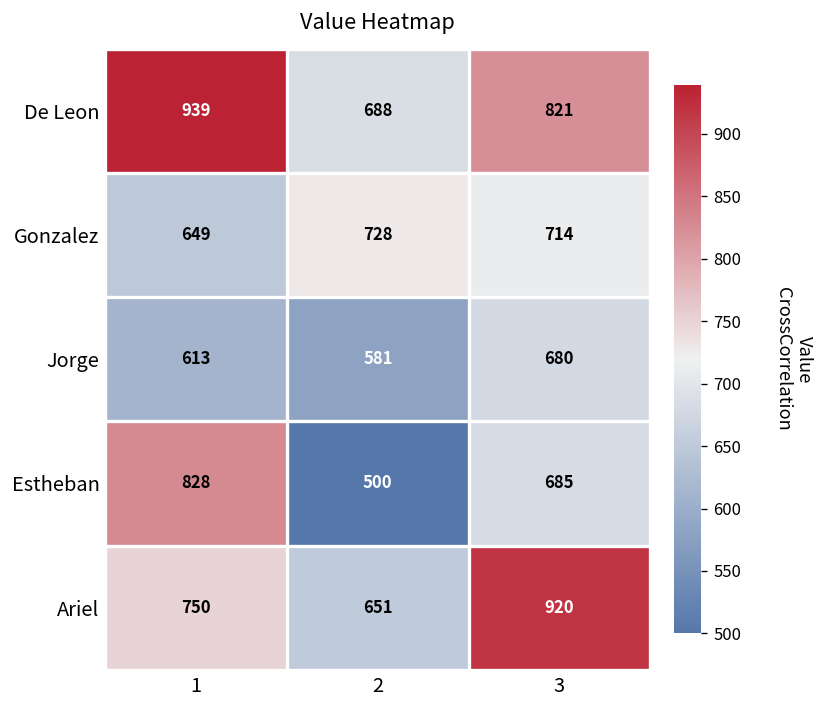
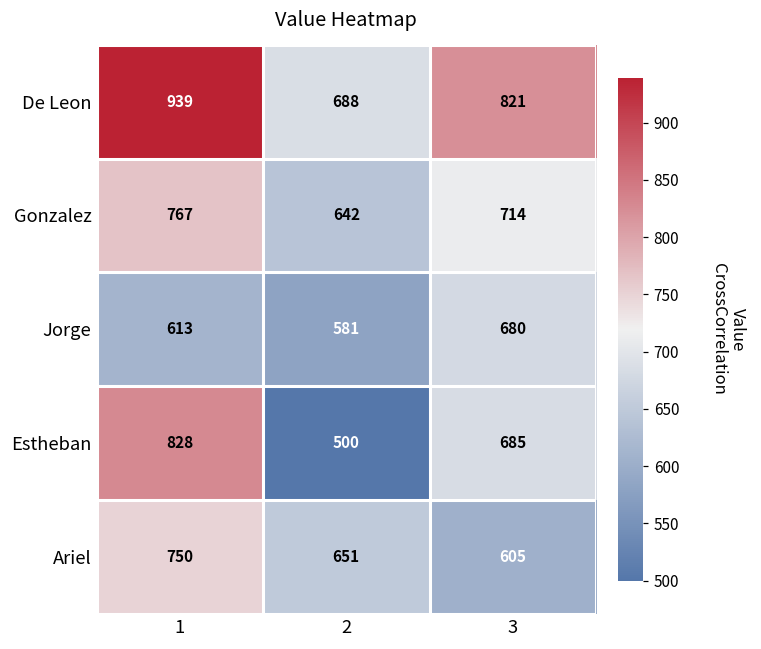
Gonzalez, 1: 649 -> 767
Gonzalez, 2: 728 -> 642
Ariel, 3: 920 -> 605
